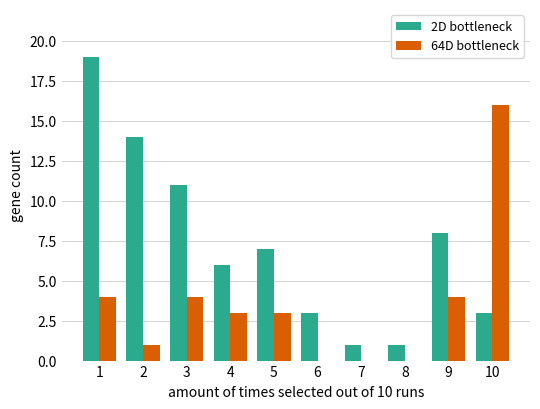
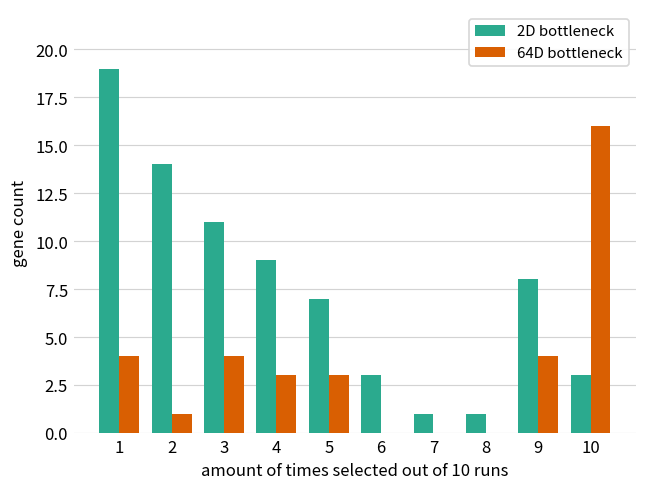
2D bottleneck, 4: 6 -> 9
